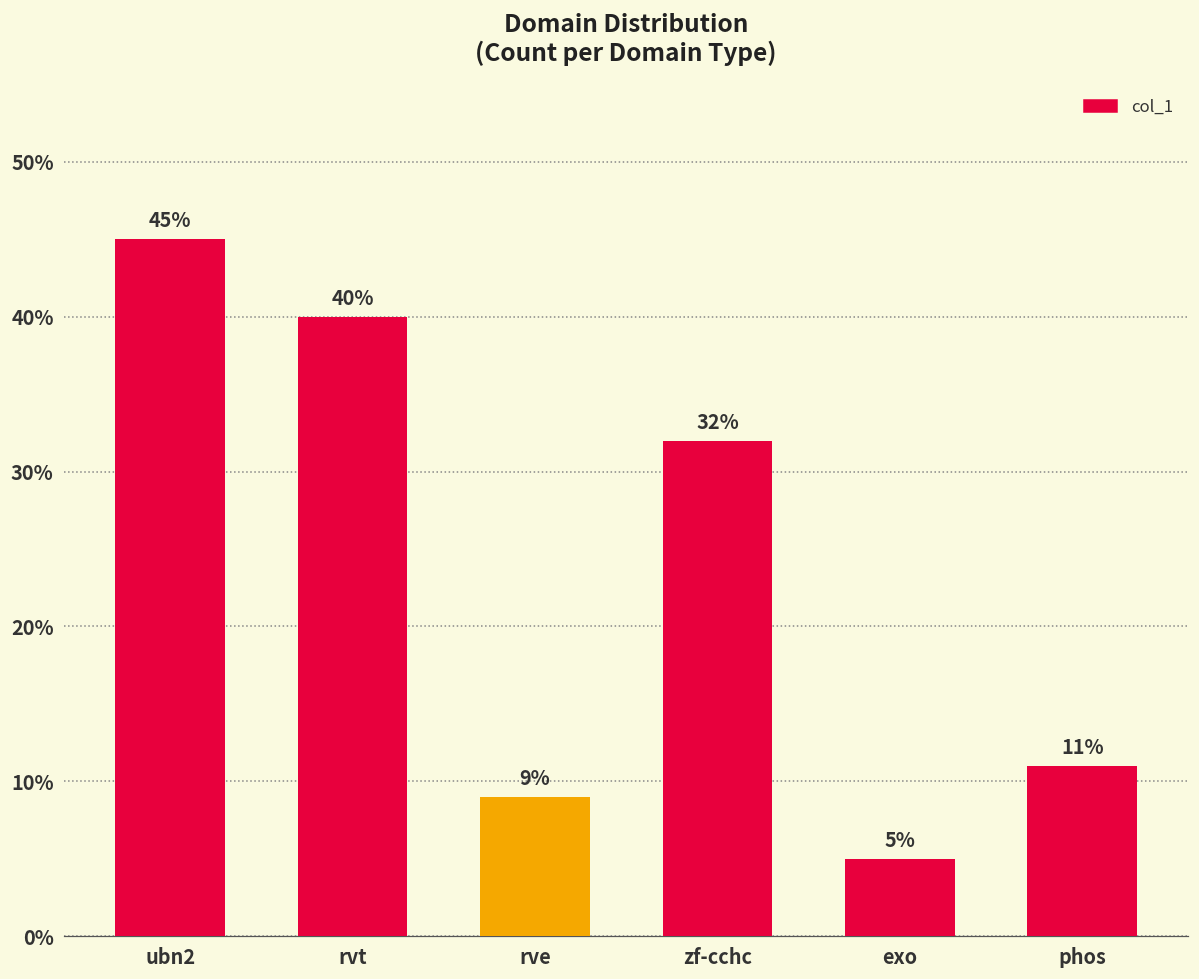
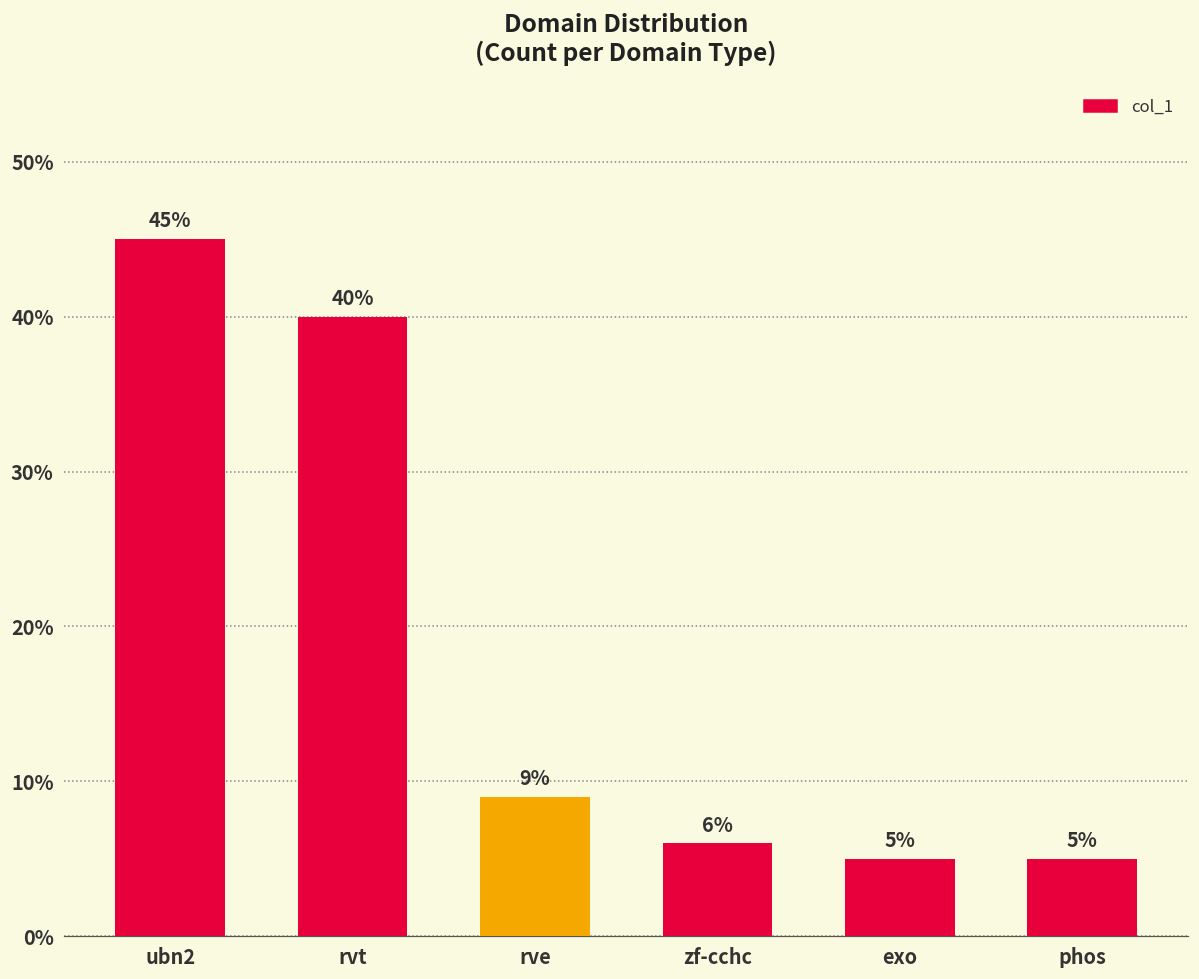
zf-cchc: 32% -> 6%
phos: 11% -> 5%
